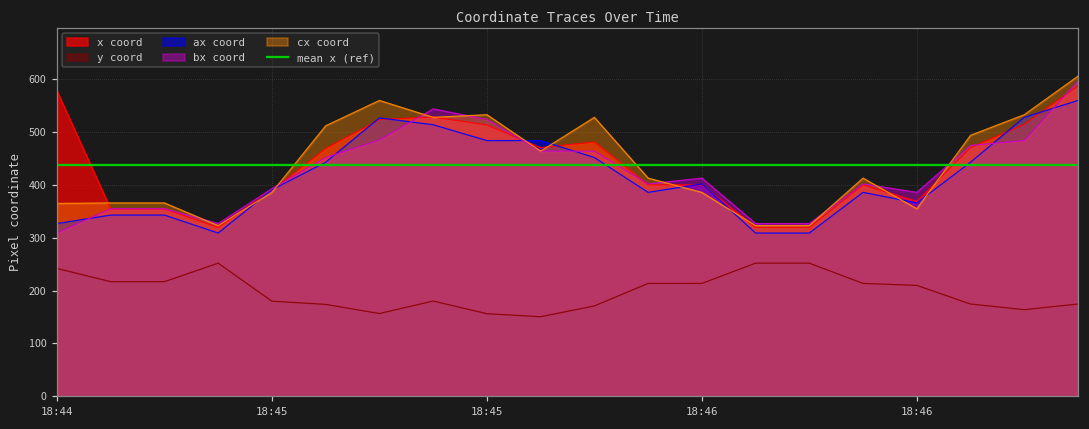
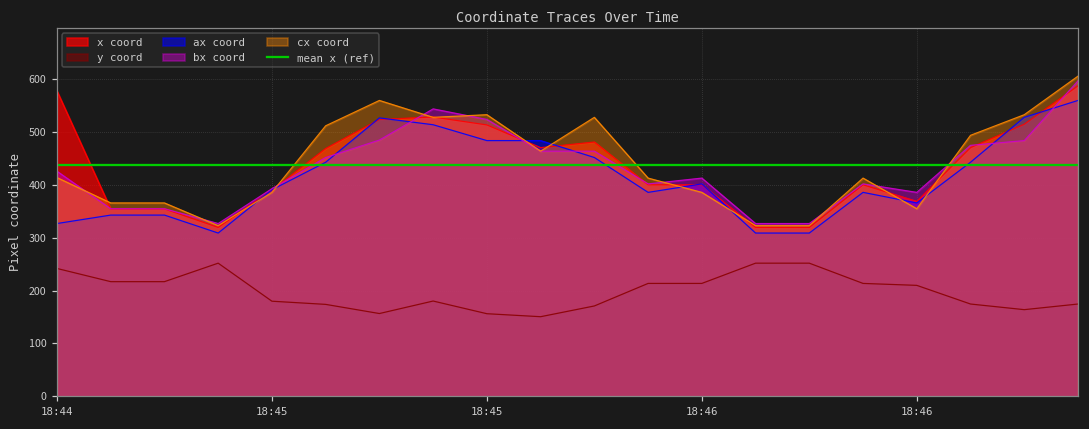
bx coord, 18:44: 310 -> 430
cx coord, 18:44: 370 -> 410
